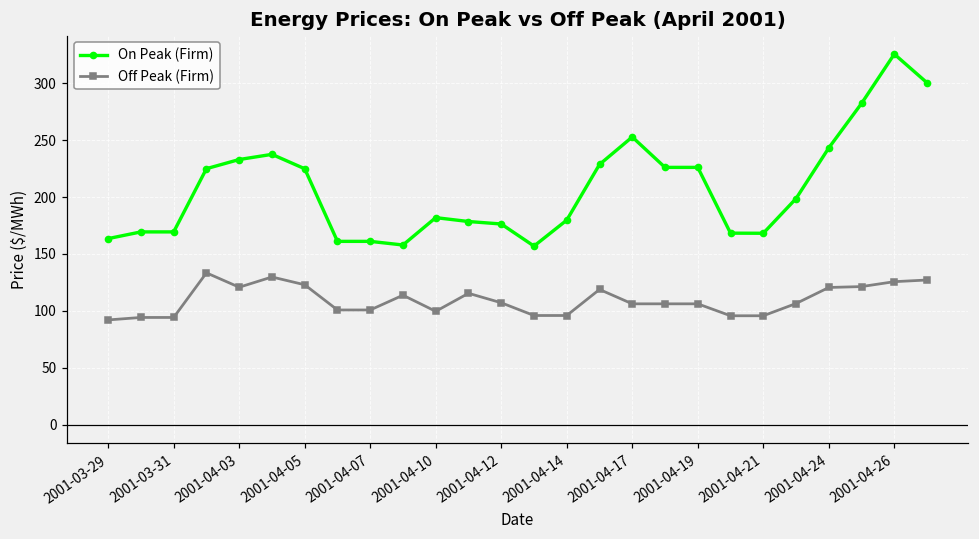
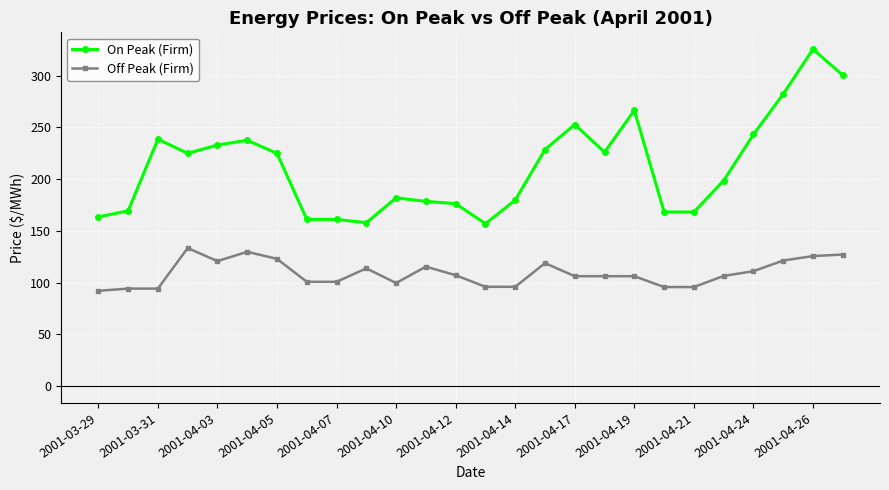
On Peak (Firm), 2001-03-31: 169 -> 239
On Peak (Firm), 2001-04-19: 226 -> 266
Off Peak (Firm), 2001-04-24: 121 -> 111
